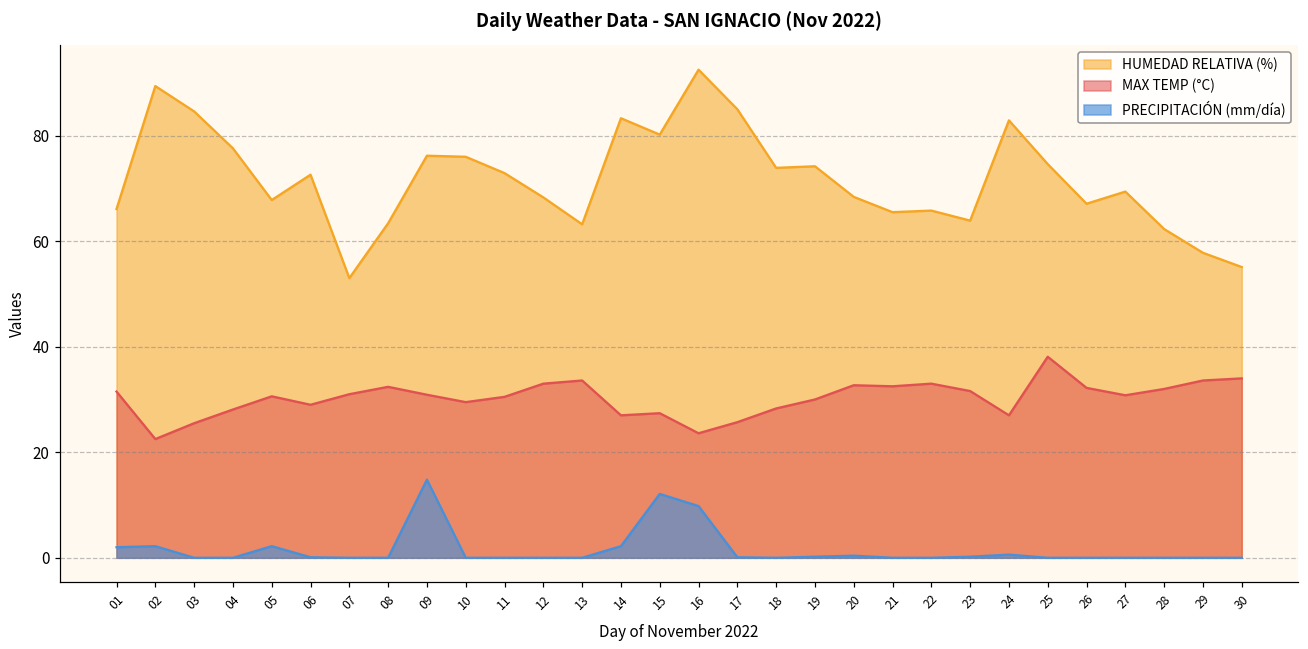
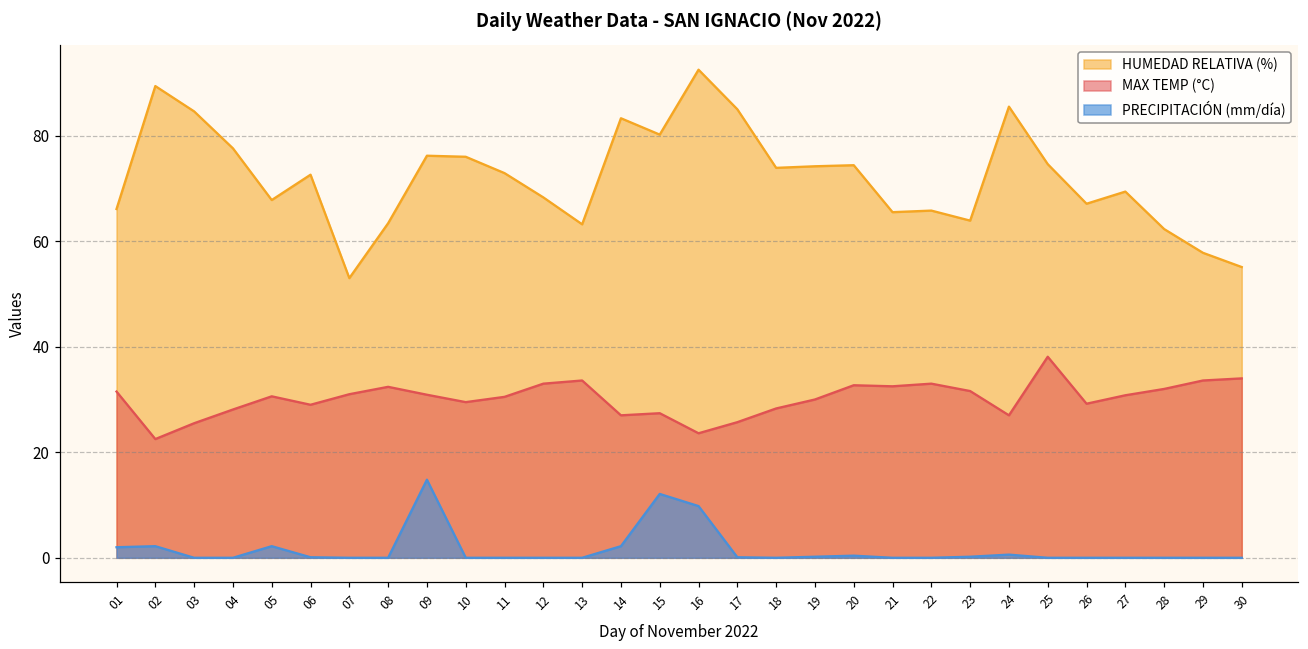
HUMEDAD RELATIVA (%), 20: 68 -> 74
HUMEDAD RELATIVA (%), 24: 83 -> 86
MAX TEMP (°C), 26: 32 -> 29
